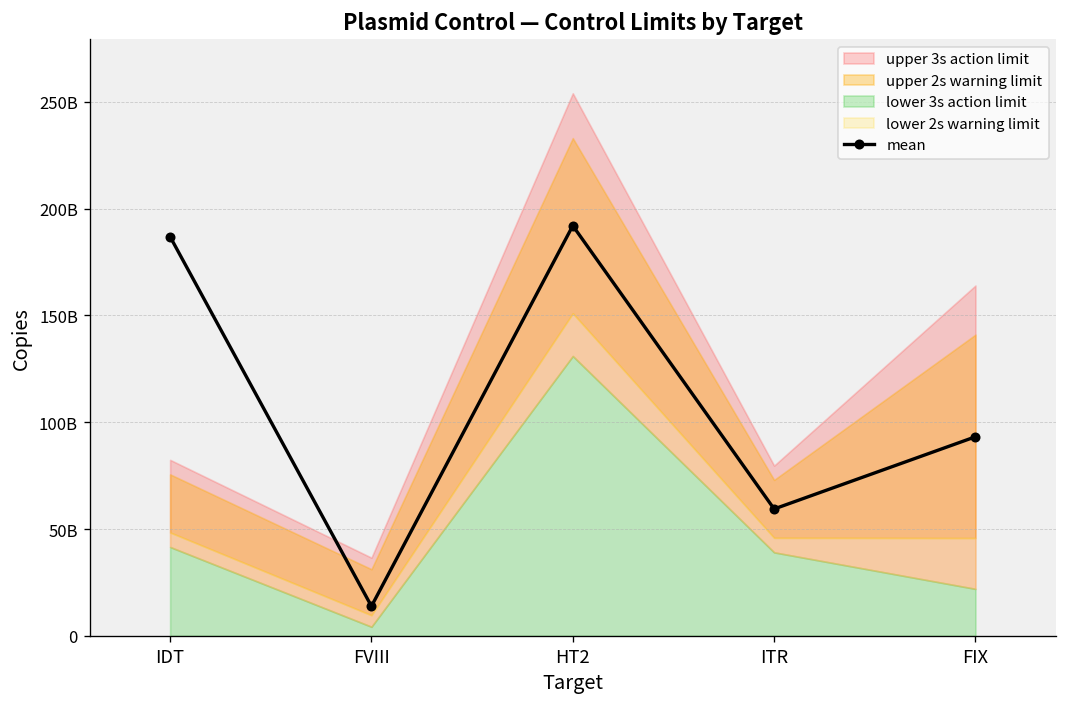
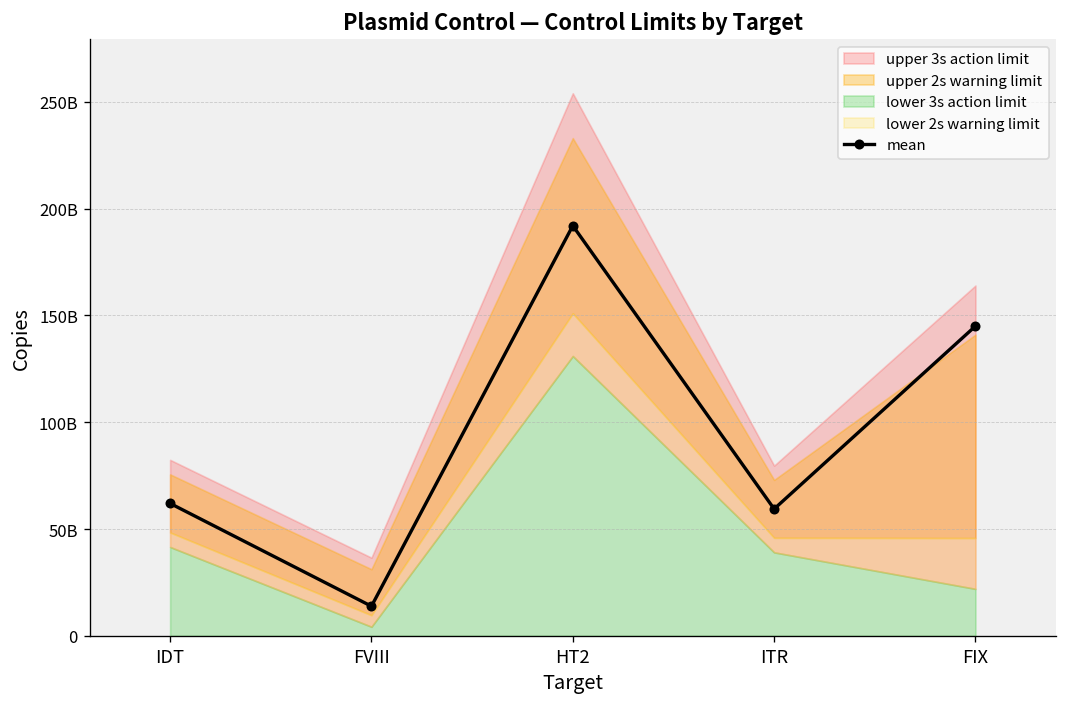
mean, IDT: 187000000000 -> 62000000000
mean, FIX: 93000000000 -> 145000000000
